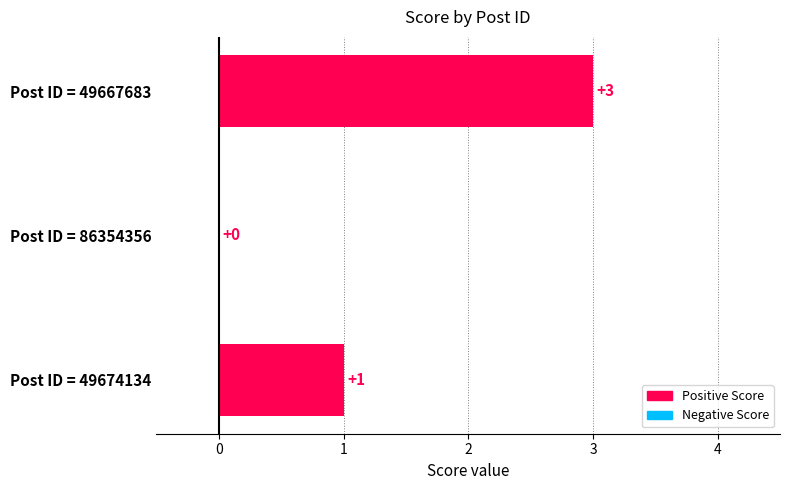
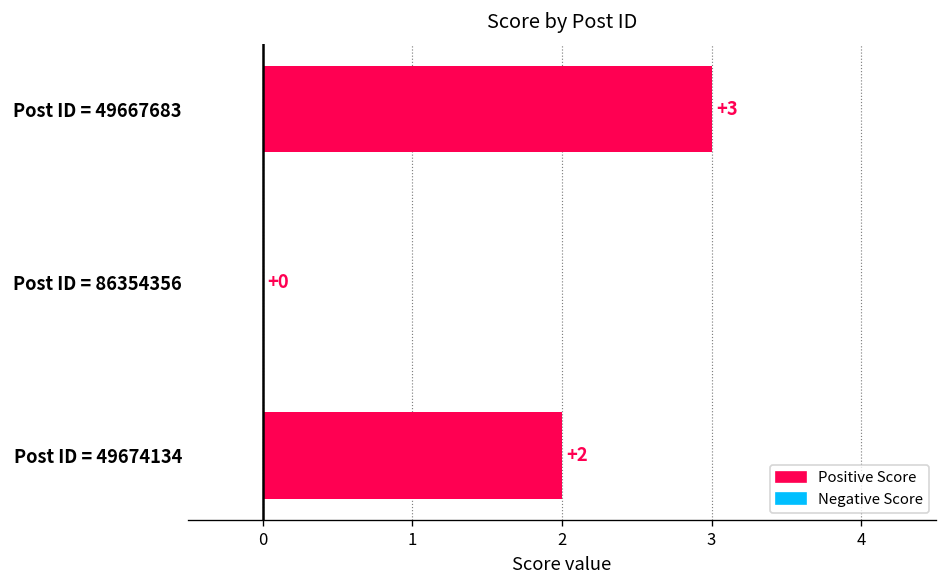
Post ID = 49674134: +1 -> +2
